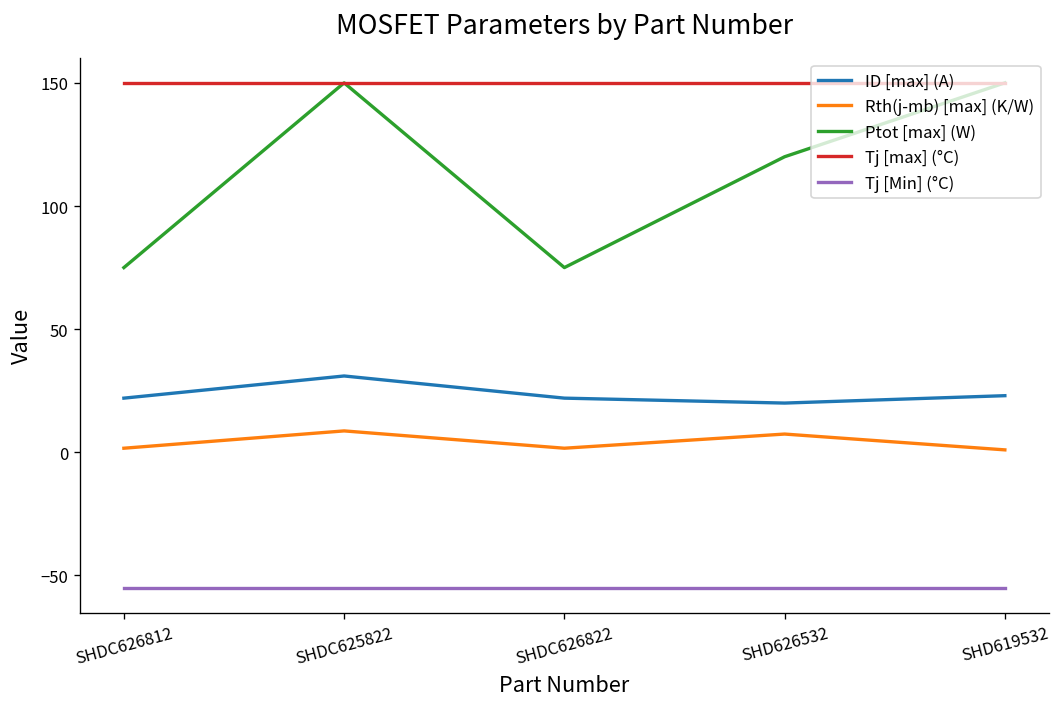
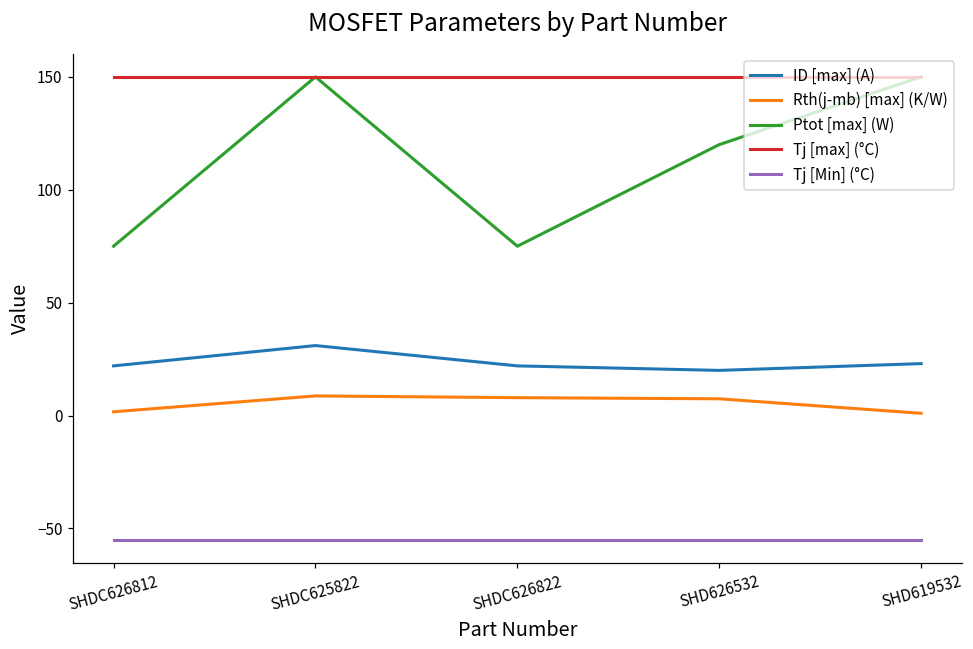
Rth(j-mb) [max] (K/W), SHDC626822: 2 -> 8
